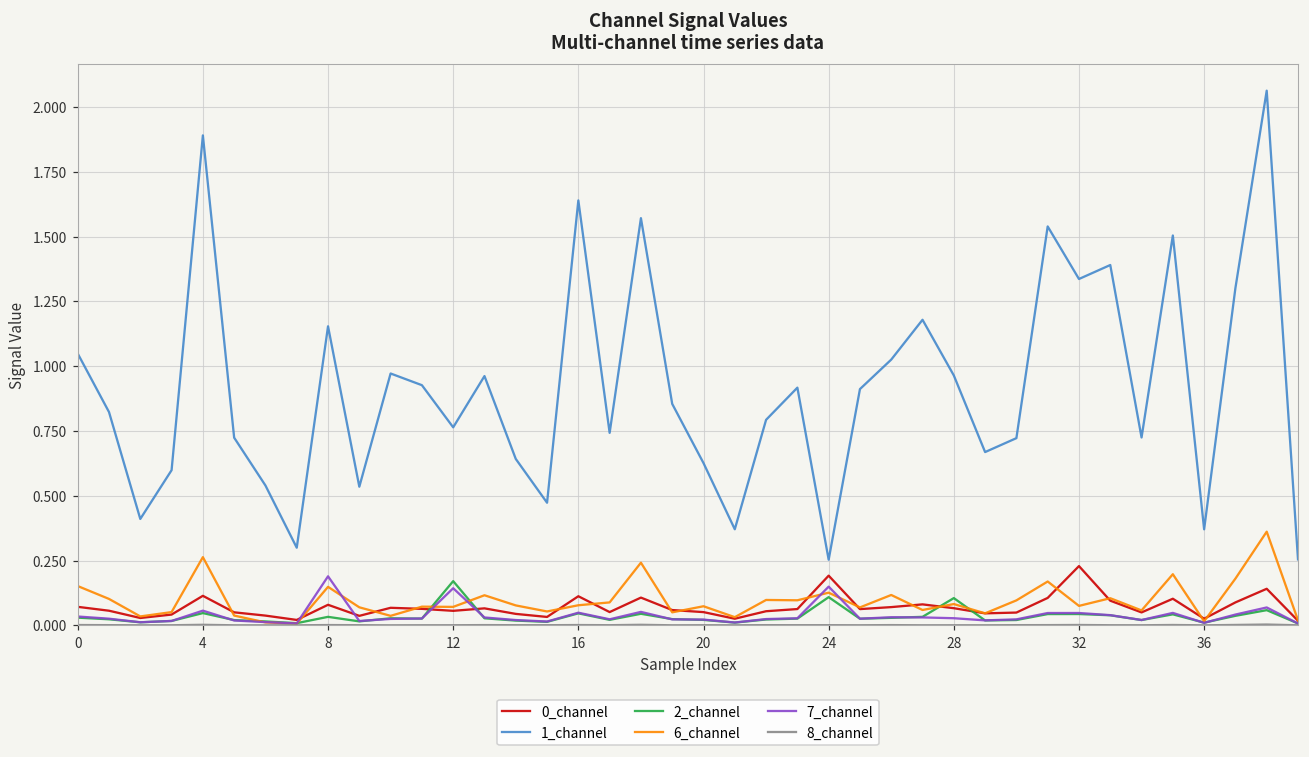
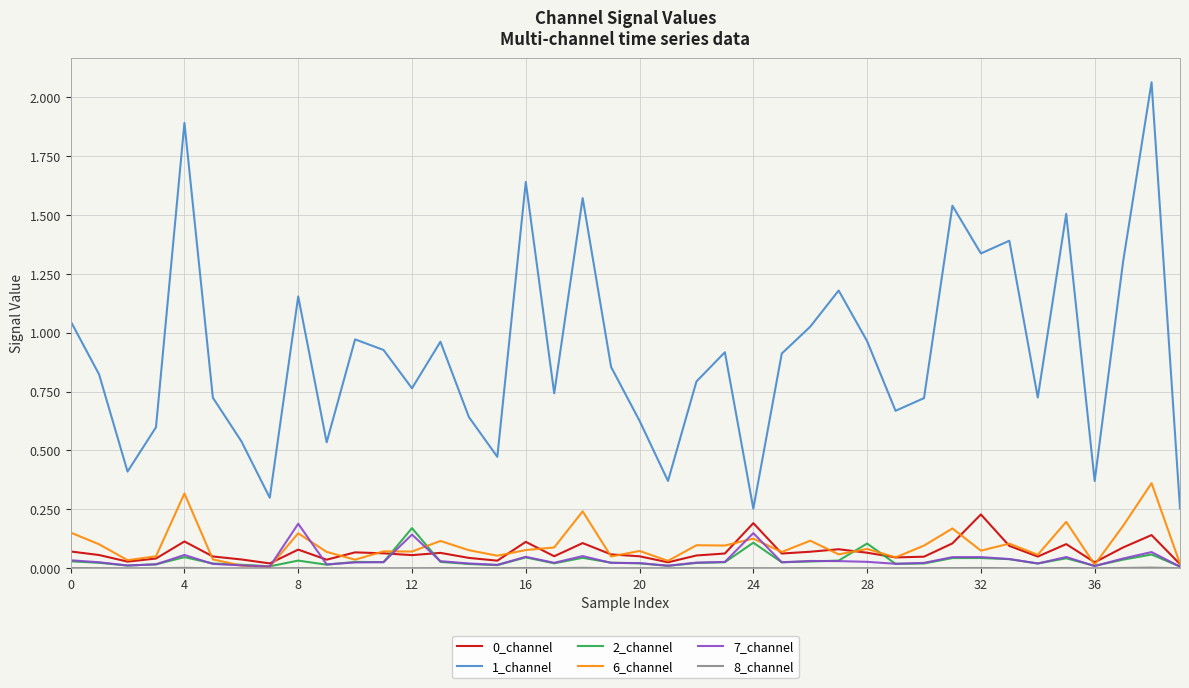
6_channel, 4: 0.26 -> 0.32
